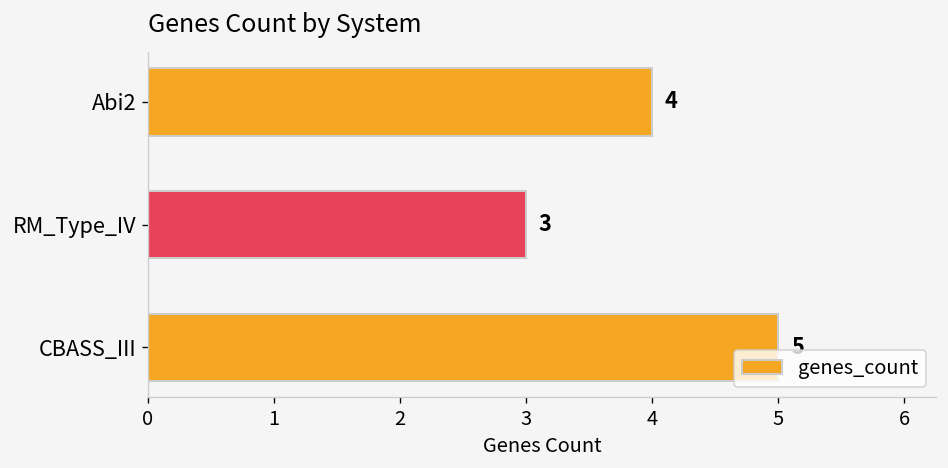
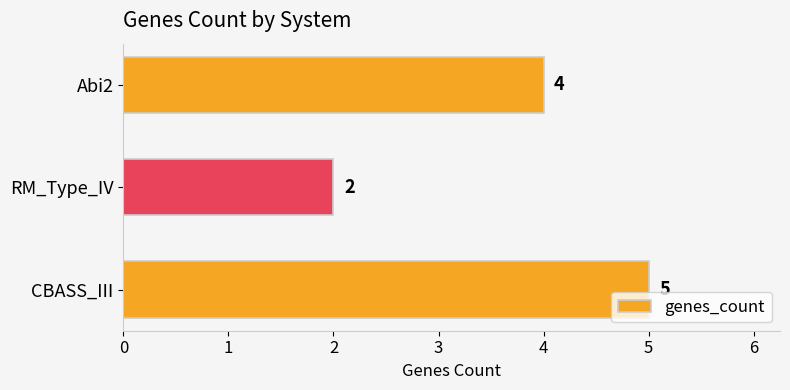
RM_Type_IV: 3 -> 2
